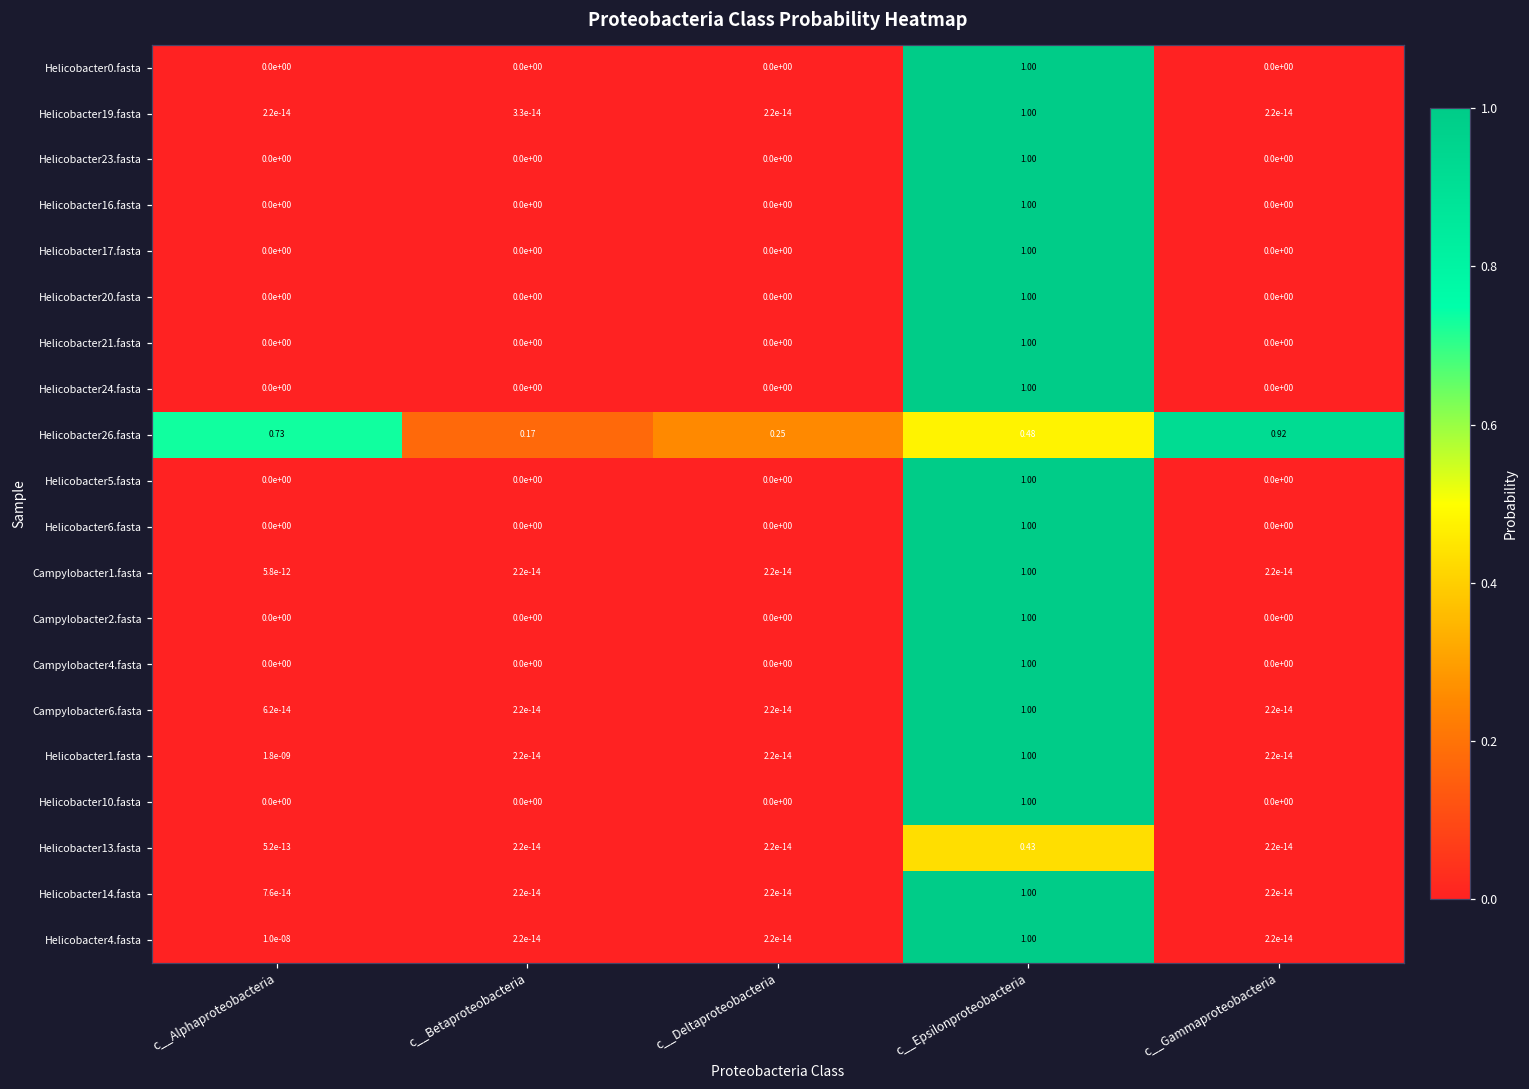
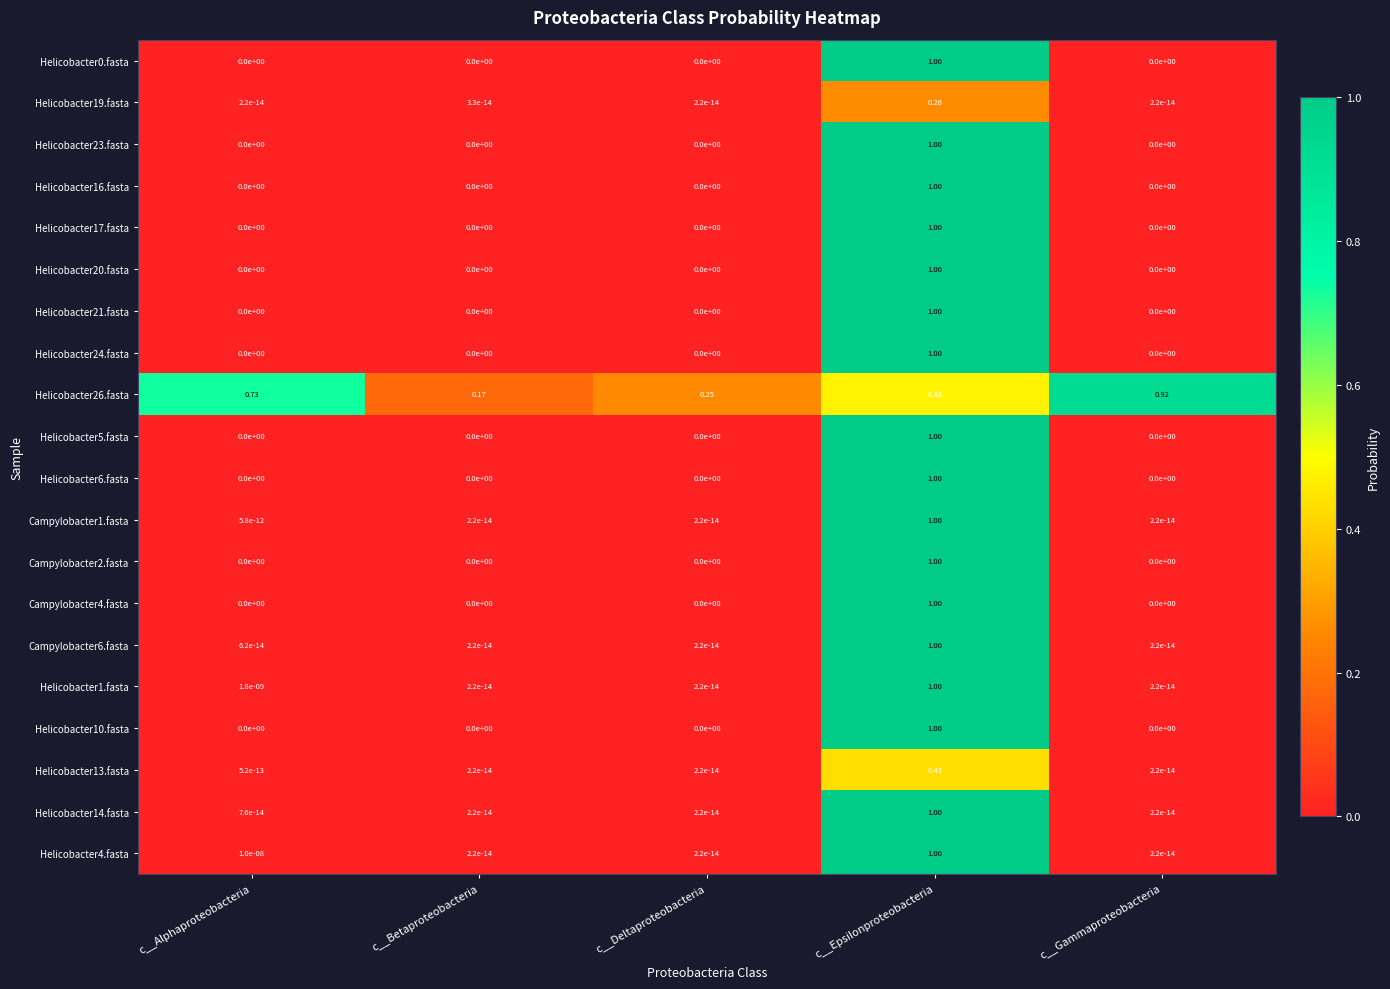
Helicobacter19.fasta, c__Epsilonproteobacteria: 1.00 -> 0.26
